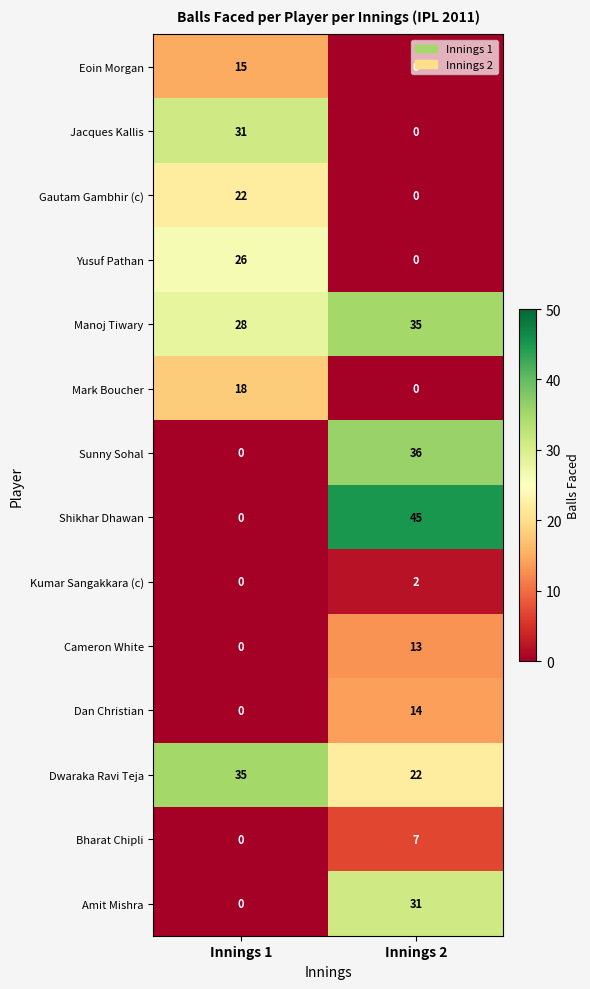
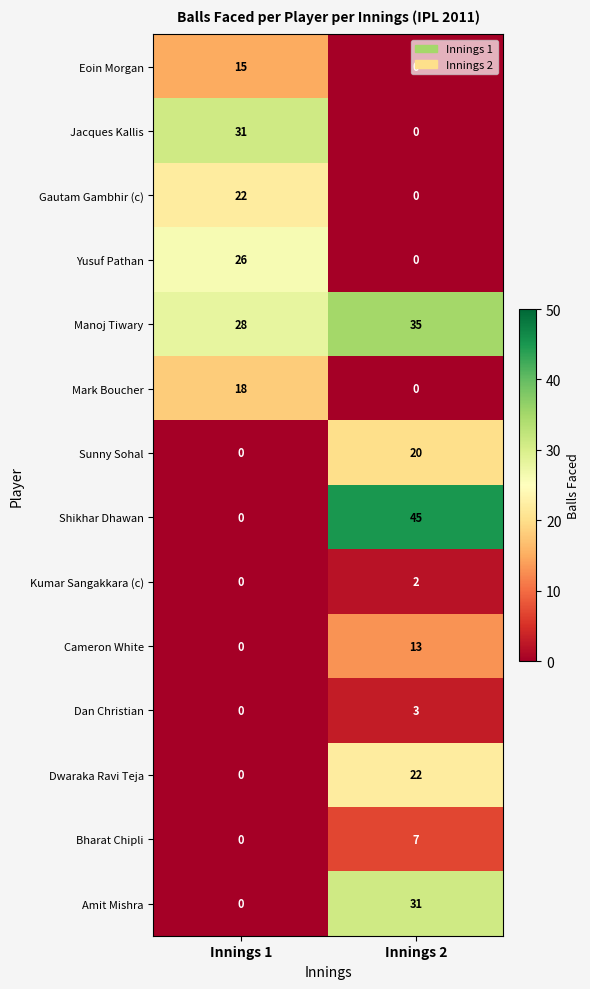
Sunny Sohal, Innings 2: 36 -> 20
Dan Christian, Innings 2: 14 -> 3
Dwaraka Ravi Teja, Innings 1: 35 -> 0
